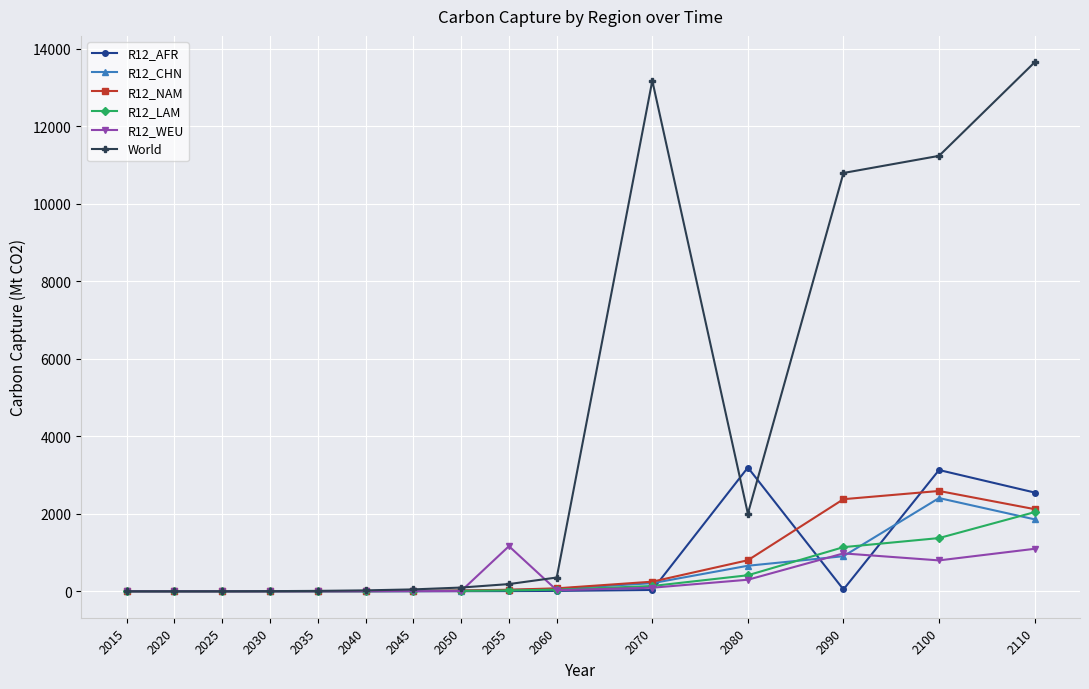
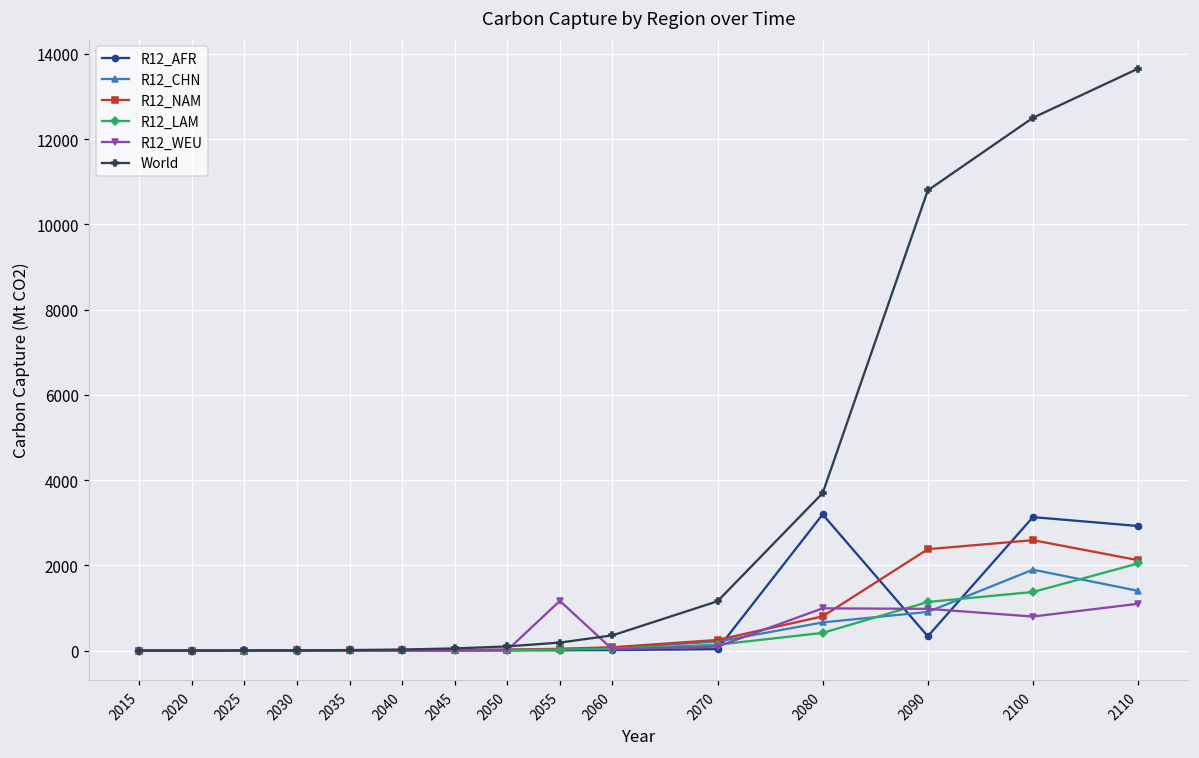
World, 2070: 13200 -> 1200
R12_WEU, 2080: 300 -> 1000
World, 2080: 2000 -> 3700
R12_AFR, 2090: 0 -> 300
R12_CHN, 2100: 2400 -> 1900
World, 2100: 11200 -> 12500
R12_AFR, 2110: 2500 -> 2900
R12_CHN, 2110: 1900 -> 1400
